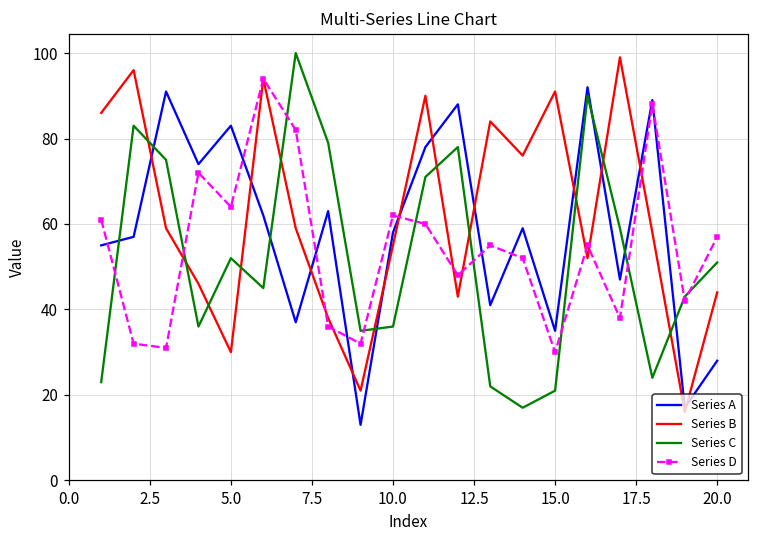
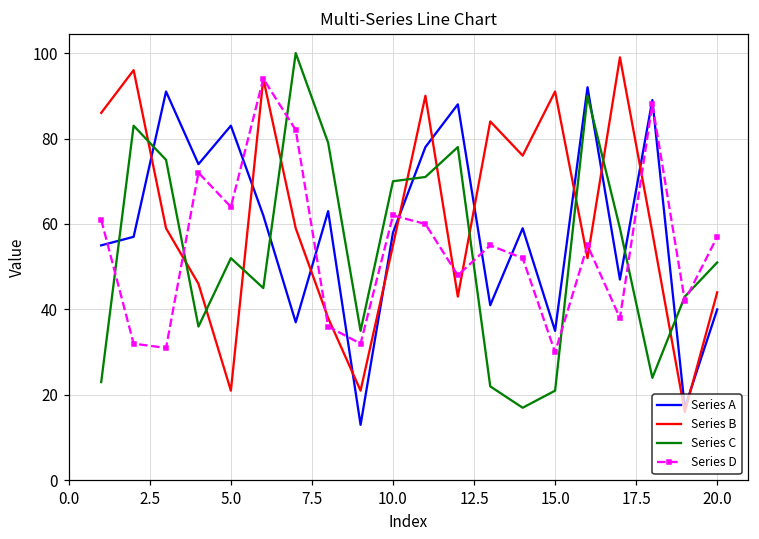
Series B, 5.0: 30 -> 21
Series C, 10.0: 36 -> 70
Series A, 20.0: 28 -> 40
